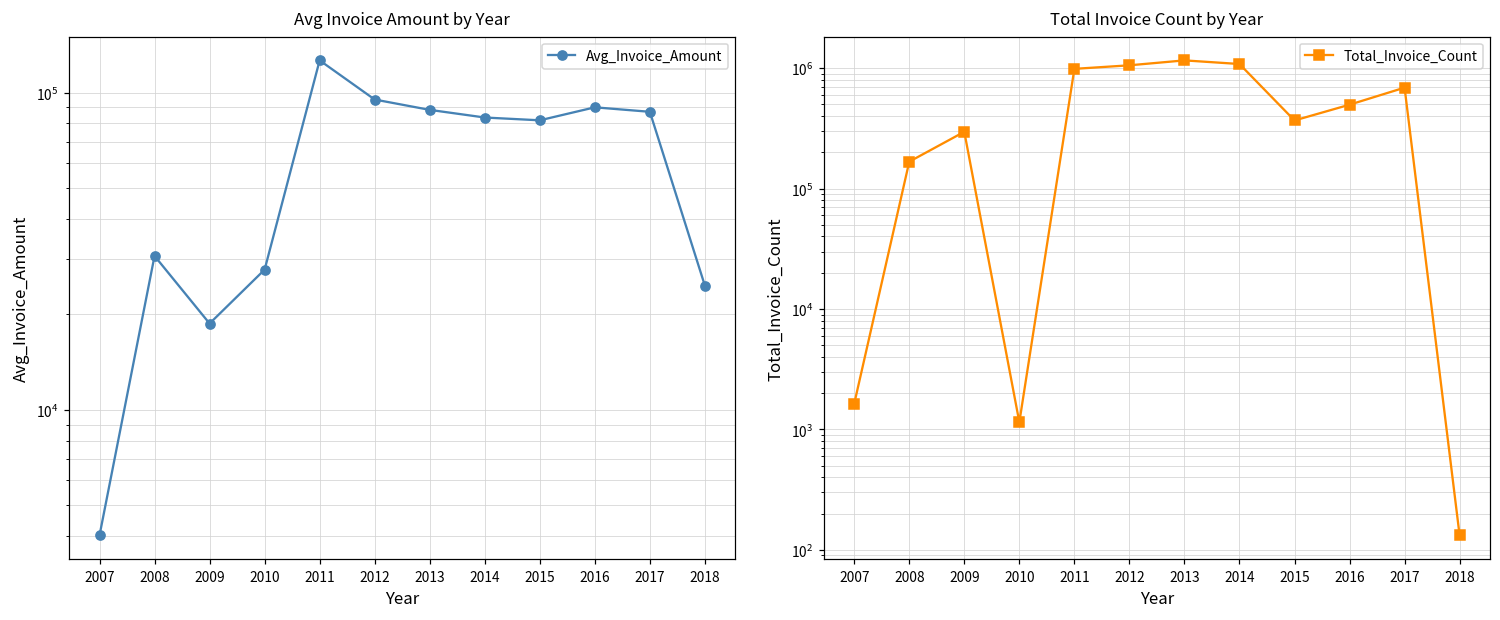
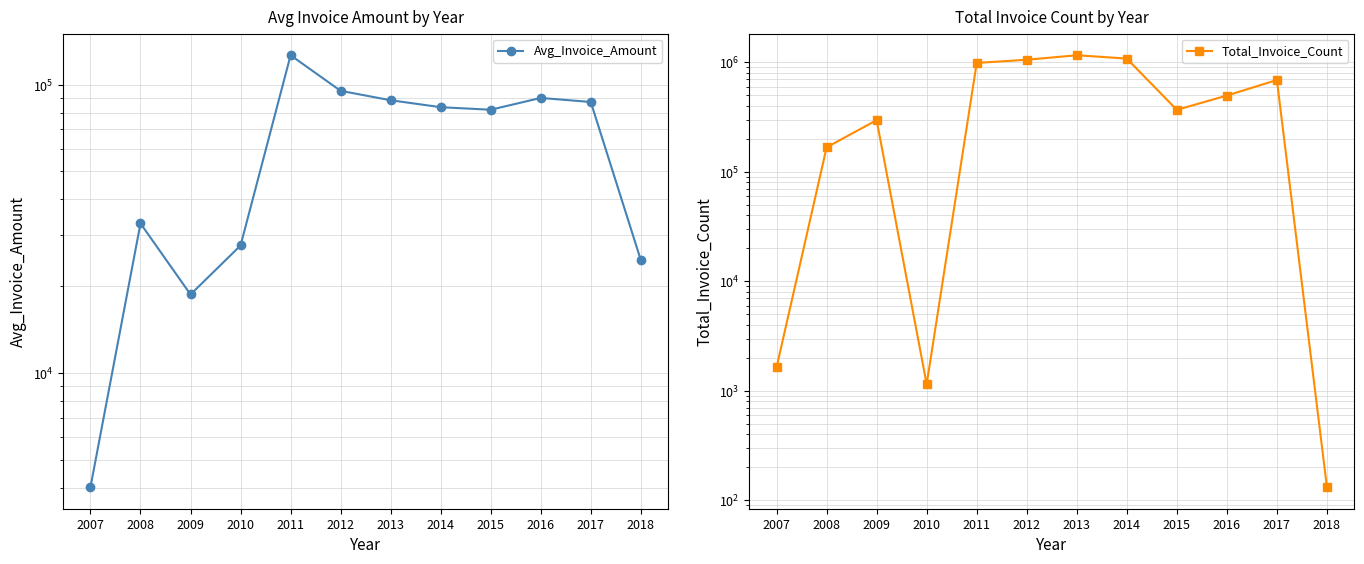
Avg Invoice Amount by Year, 2008: 31000 -> 33000
